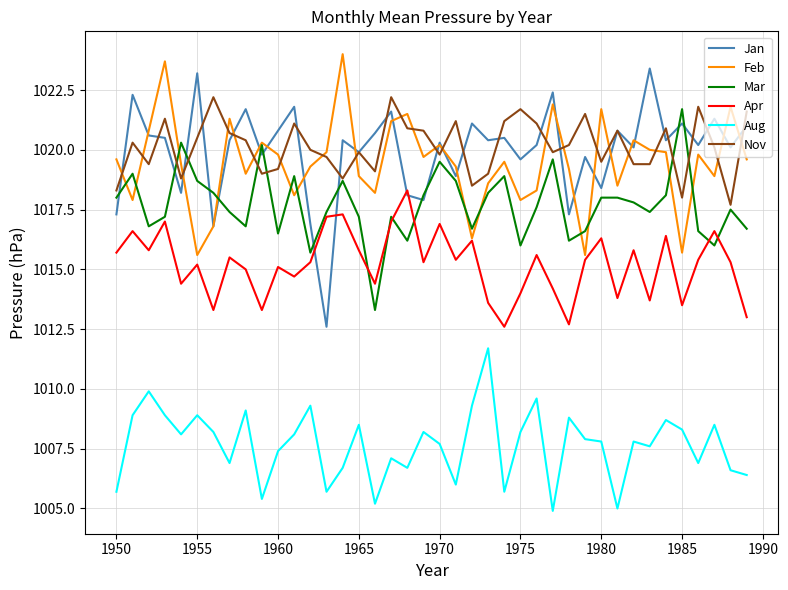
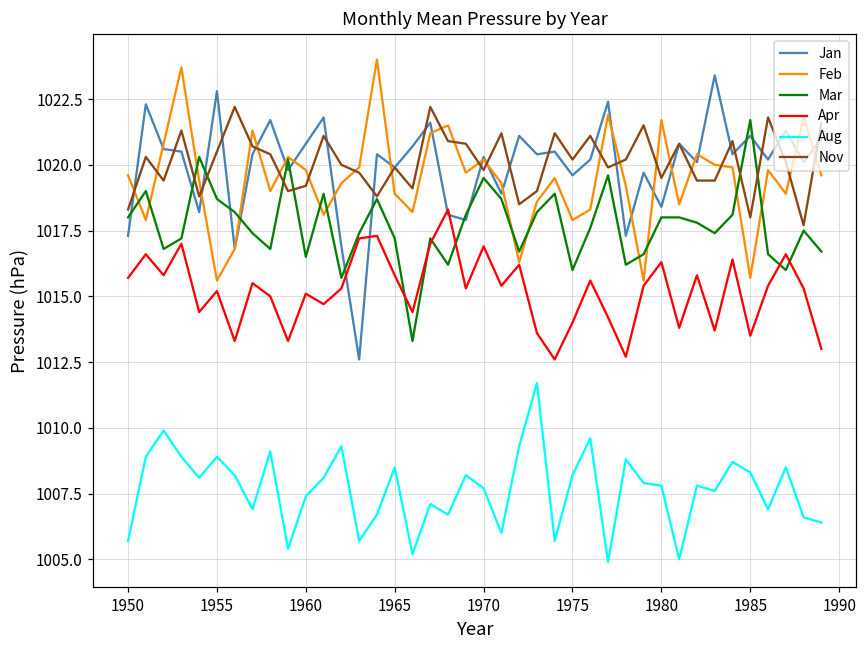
Jan, 1955: 1023.2 -> 1022.8
Nov, 1975: 1021.7 -> 1020.2
